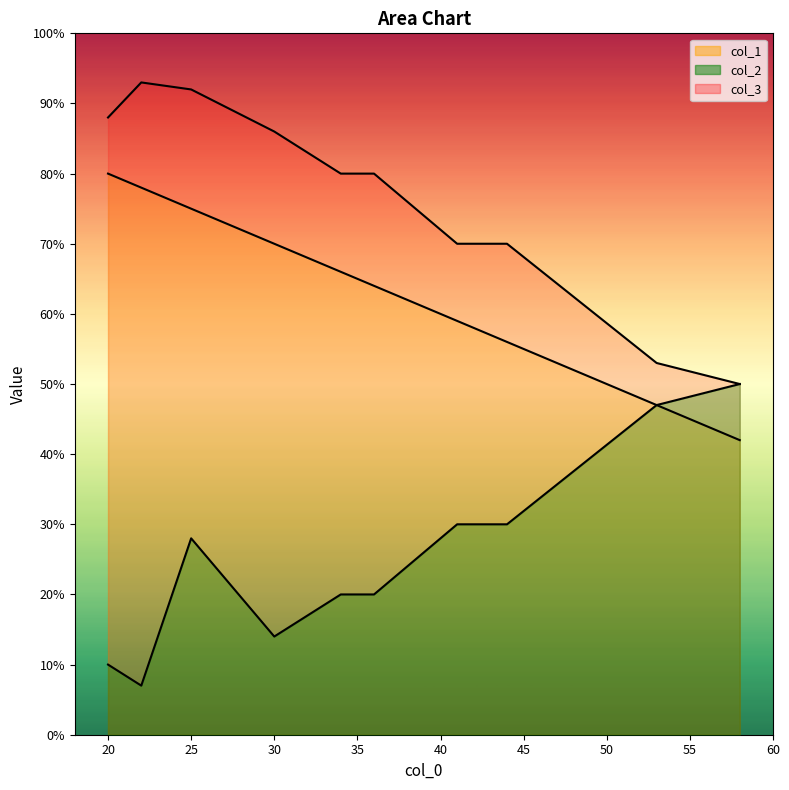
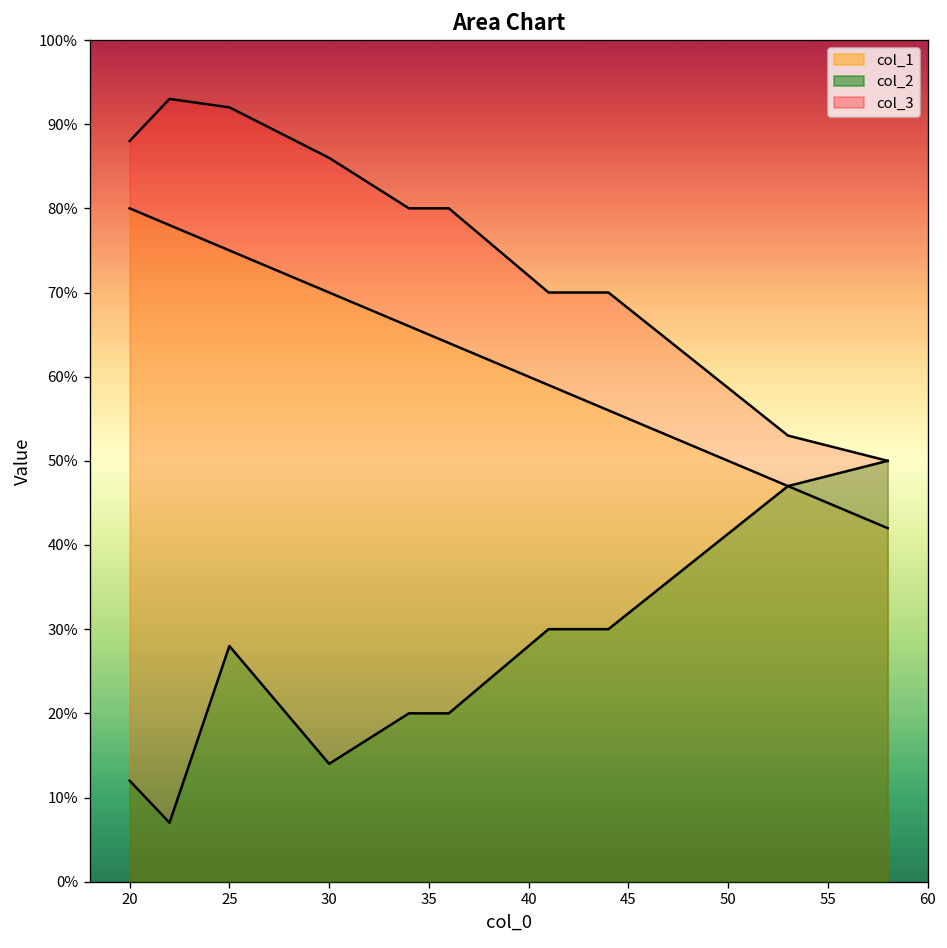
col_2, 20: 10% -> 12%
